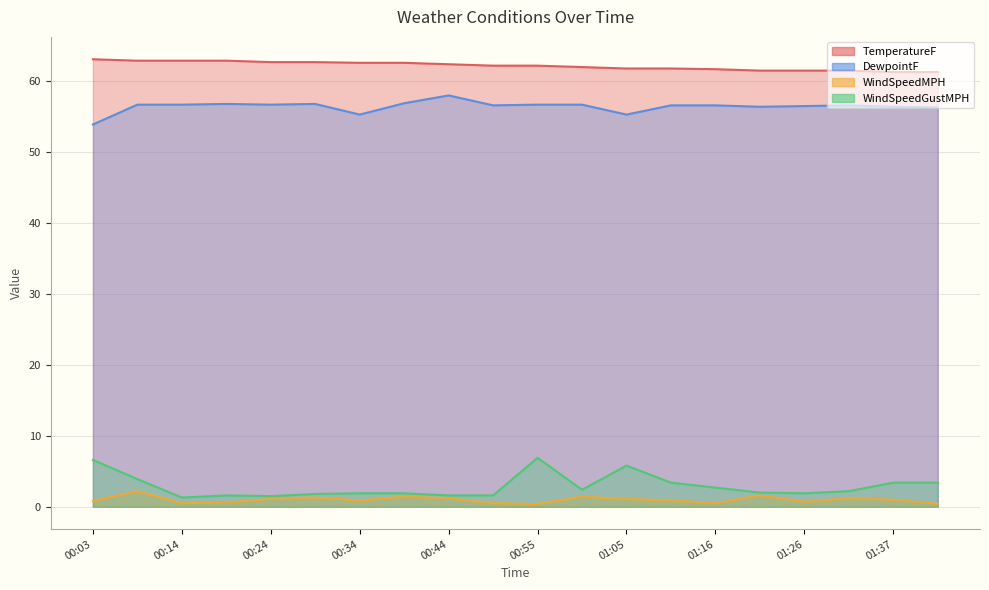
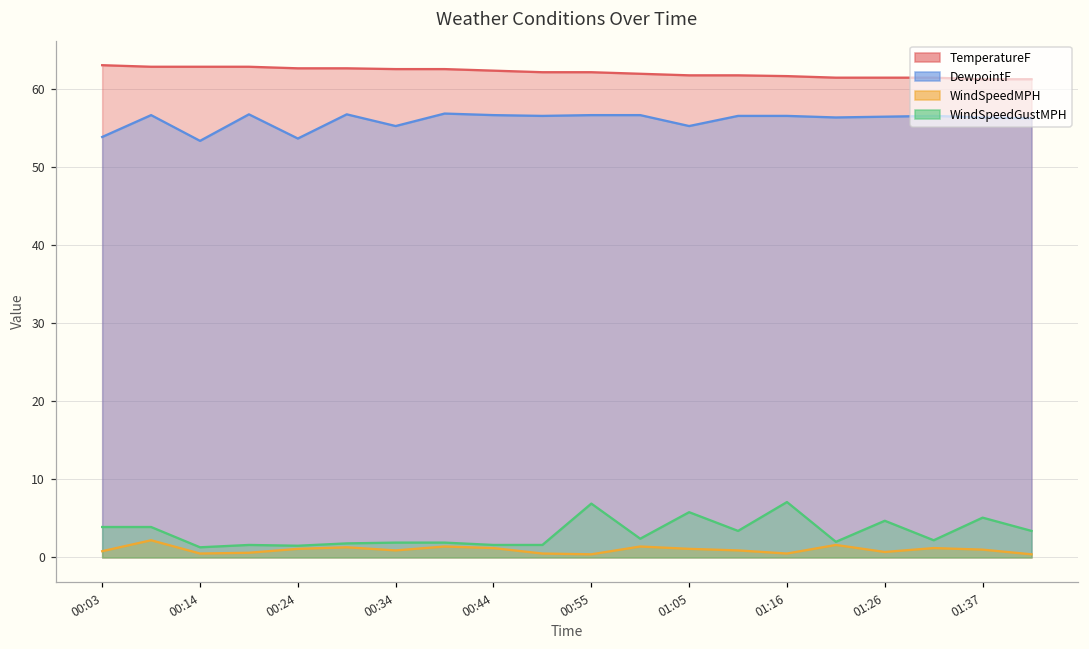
WindSpeedGustMPH, 00:03: 7 -> 4
DewpointF, 00:14: 57 -> 53
DewpointF, 00:24: 57 -> 54
DewpointF, 00:44: 58 -> 57
WindSpeedGustMPH, 01:16: 3 -> 7
WindSpeedGustMPH, 01:26: 2 -> 5
WindSpeedGustMPH, 01:37: 3 -> 5
